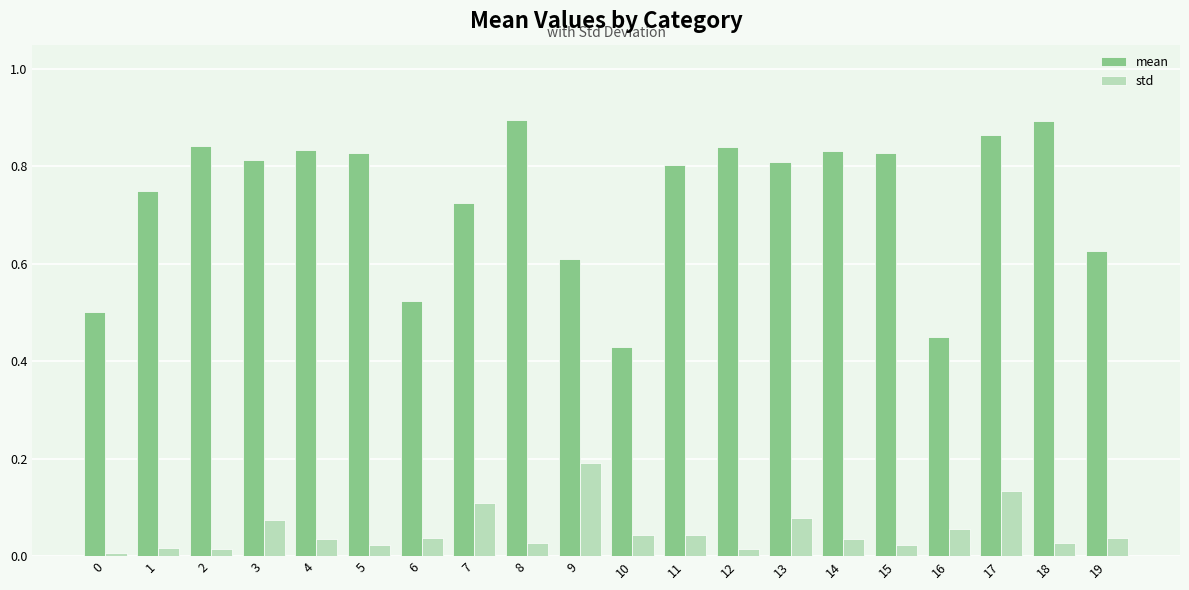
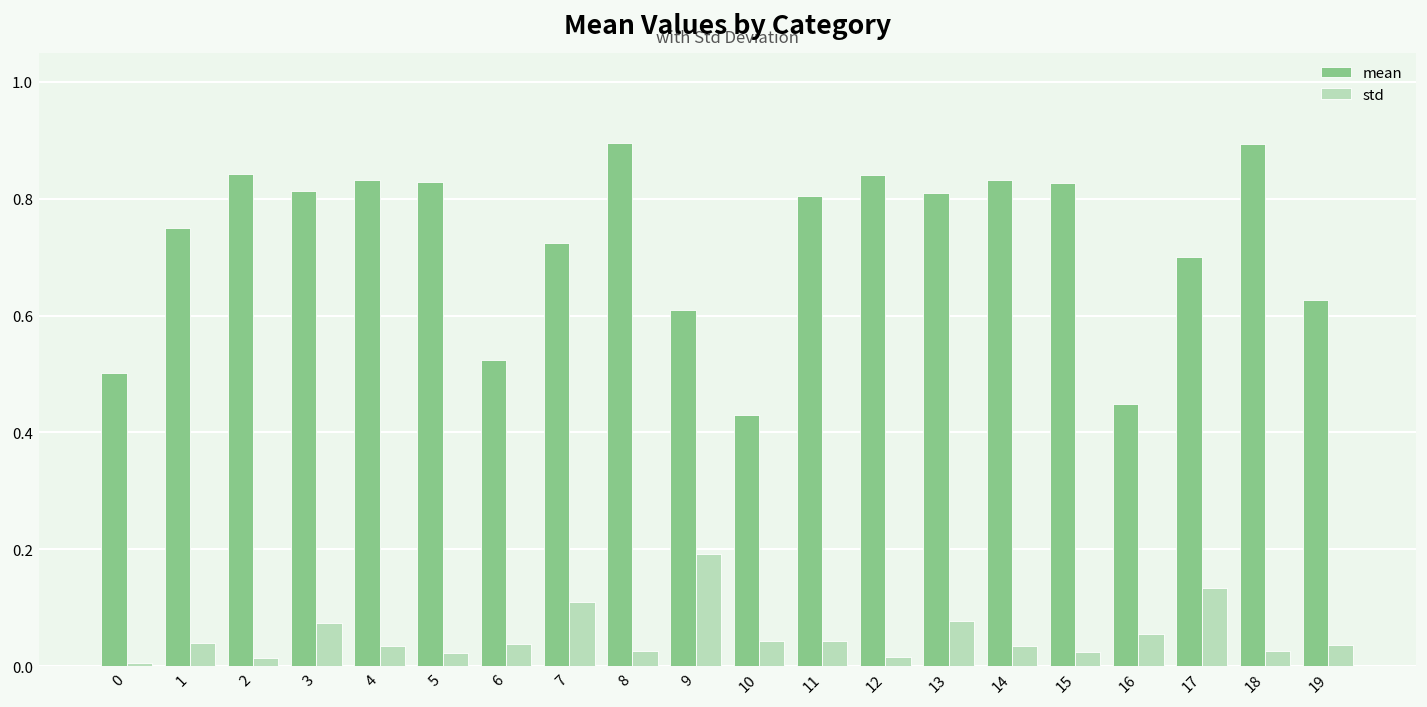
std, 1: 0.02 -> 0.04
mean, 17: 0.86 -> 0.70
